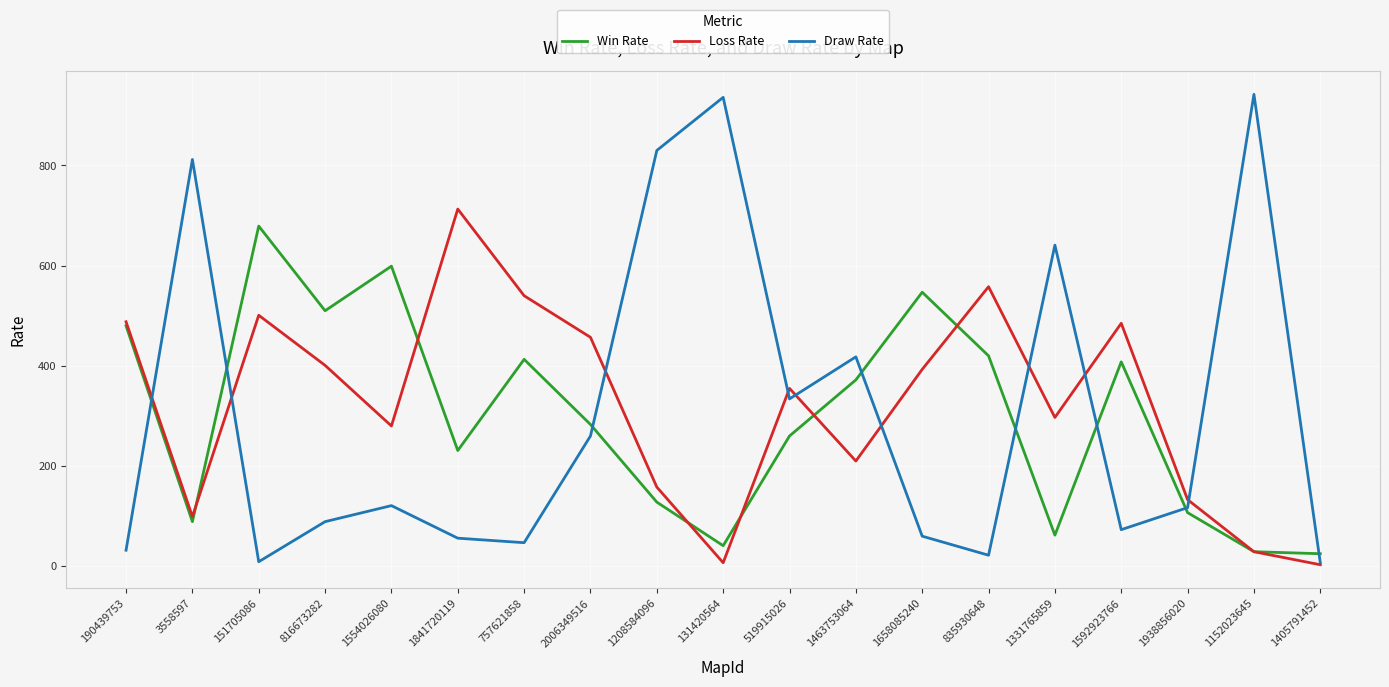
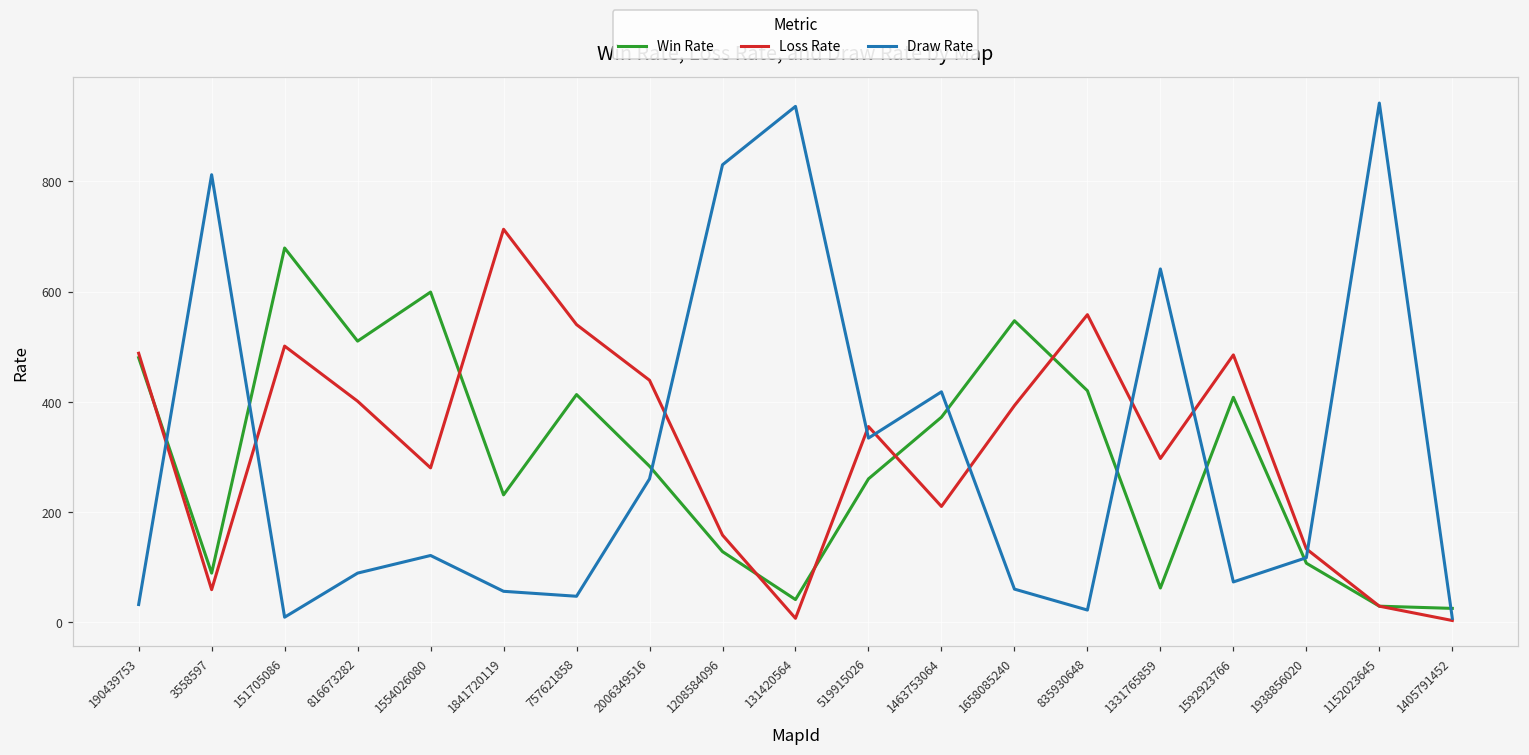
Loss Rate, 3558597: 100 -> 60
Loss Rate, 2006349516: 460 -> 440
